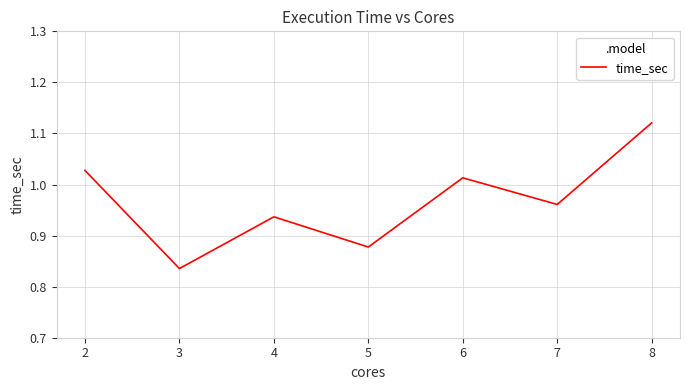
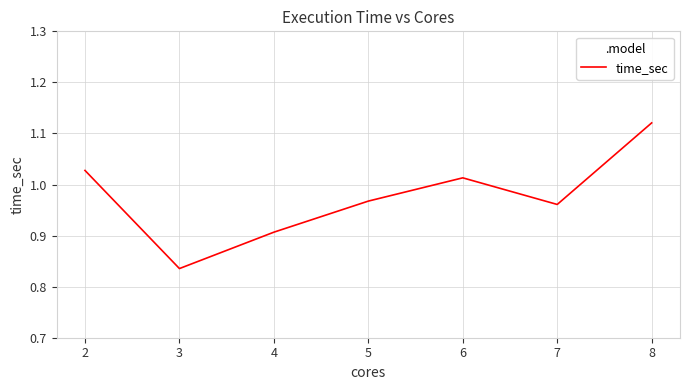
4: 0.94 -> 0.91
5: 0.88 -> 0.97
